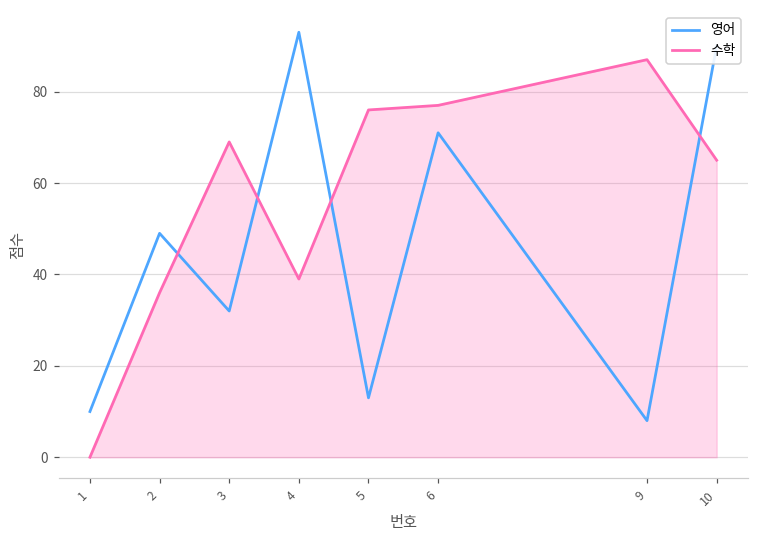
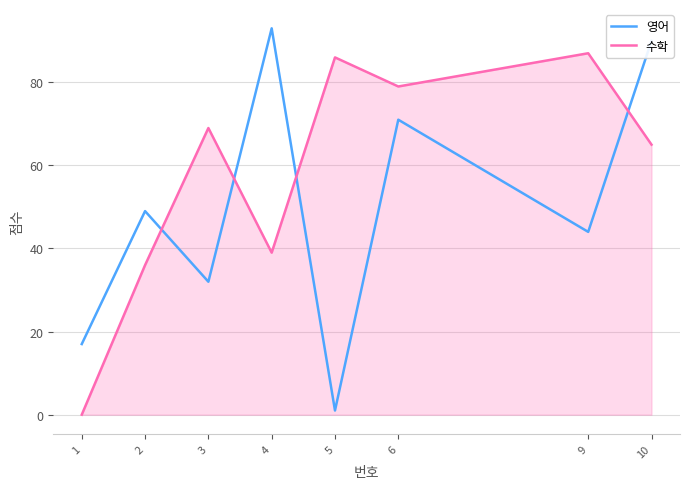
영어, 1: 10 -> 17
영어, 5: 13 -> 1
수학, 5: 76 -> 86
수학, 6: 77 -> 79
영어, 9: 8 -> 44
